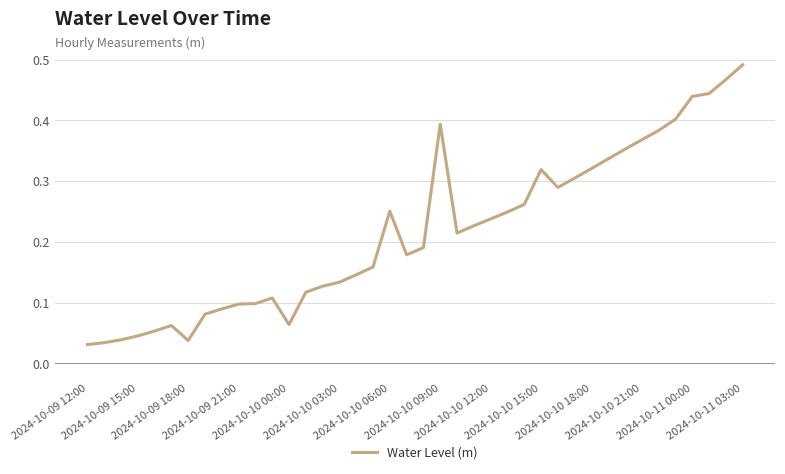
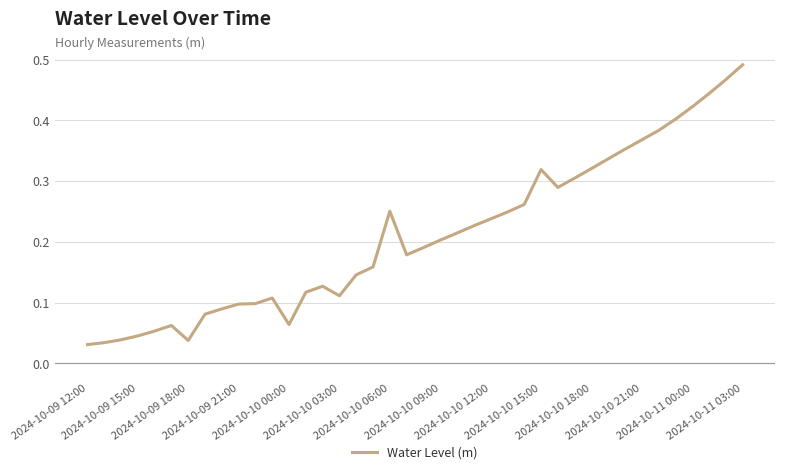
2024-10-10 03:00: 0.13 -> 0.11
2024-10-10 09:00: 0.39 -> 0.20
2024-10-11 00:00: 0.44 -> 0.42
